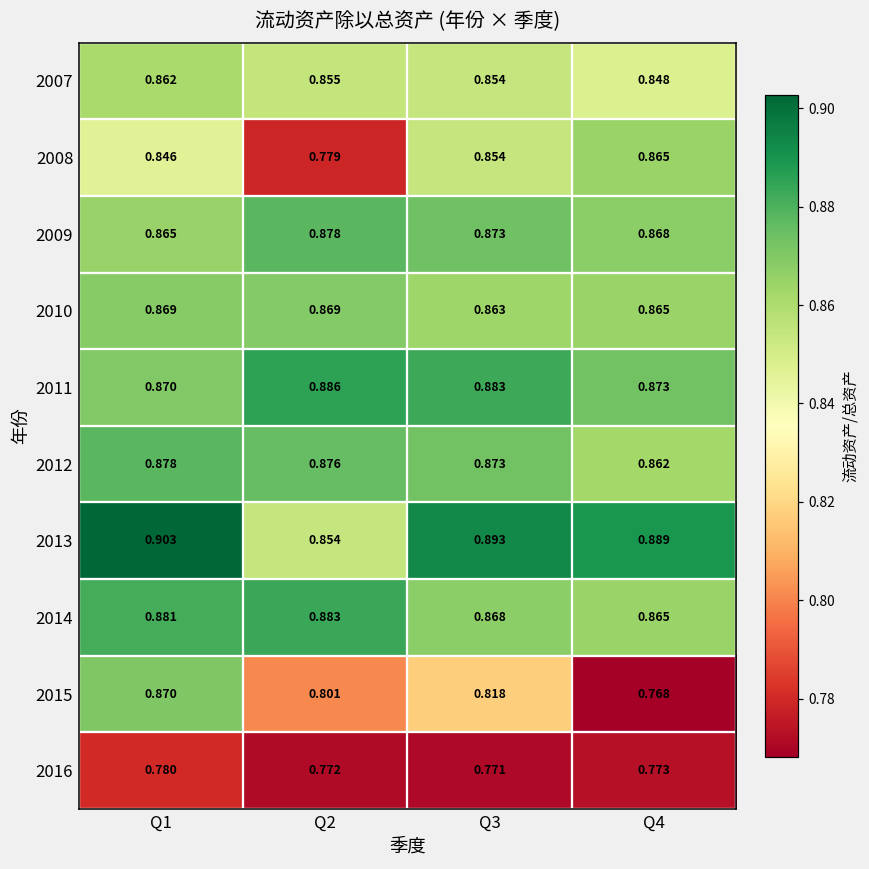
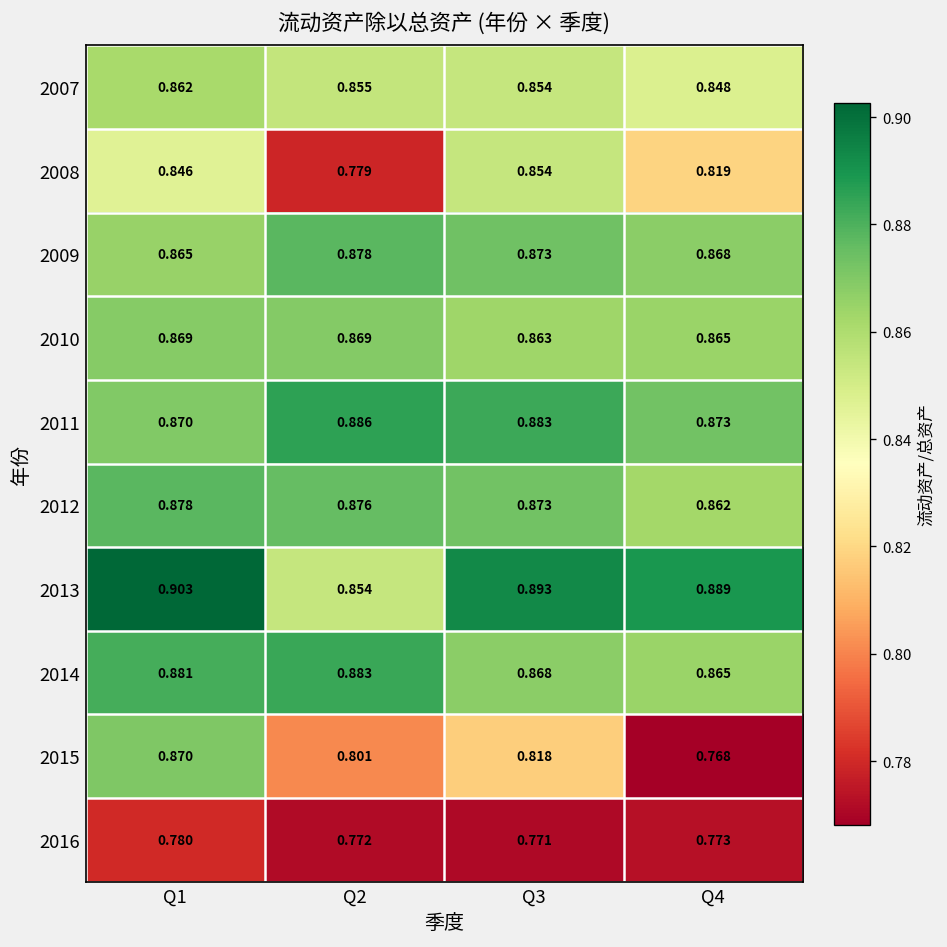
2008, Q4: 0.865 -> 0.819
